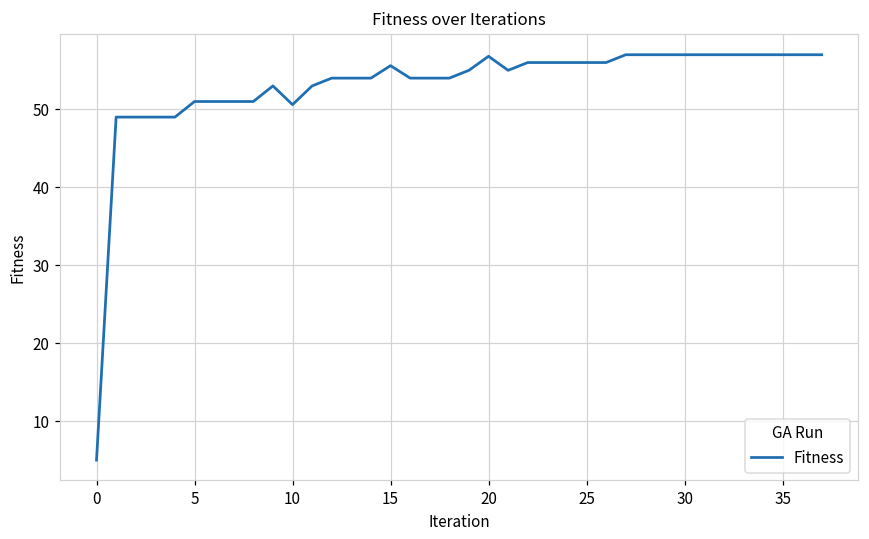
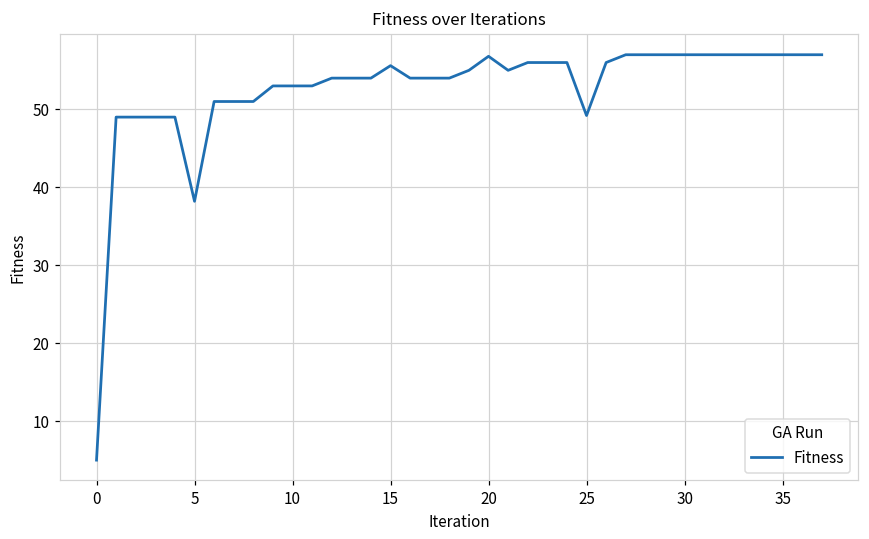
5: 51 -> 38
10: 51 -> 53
25: 56 -> 49
